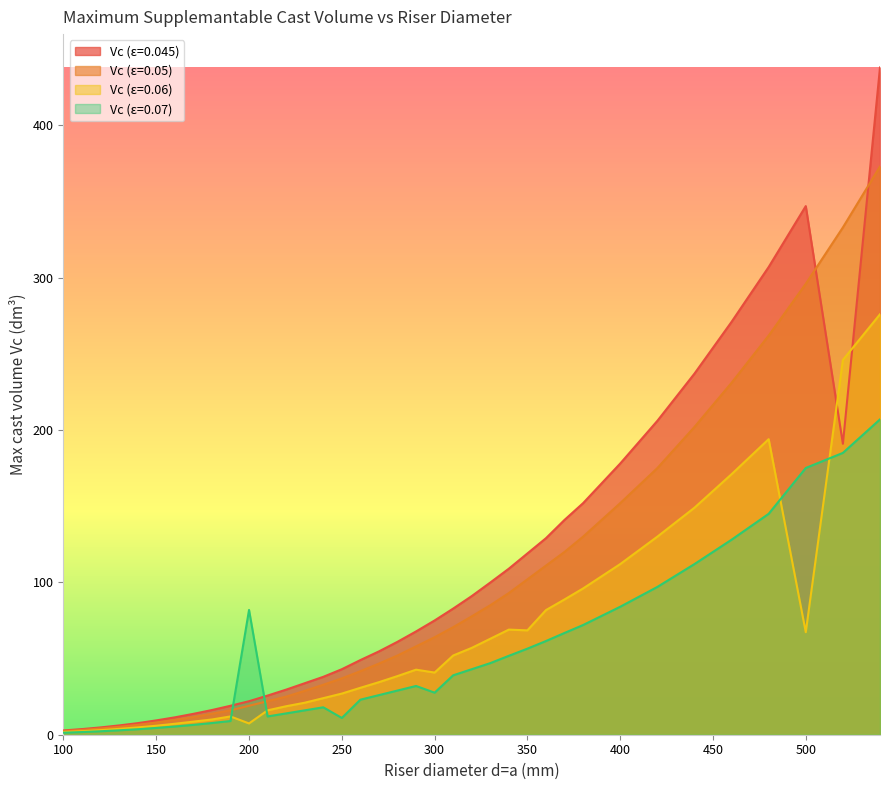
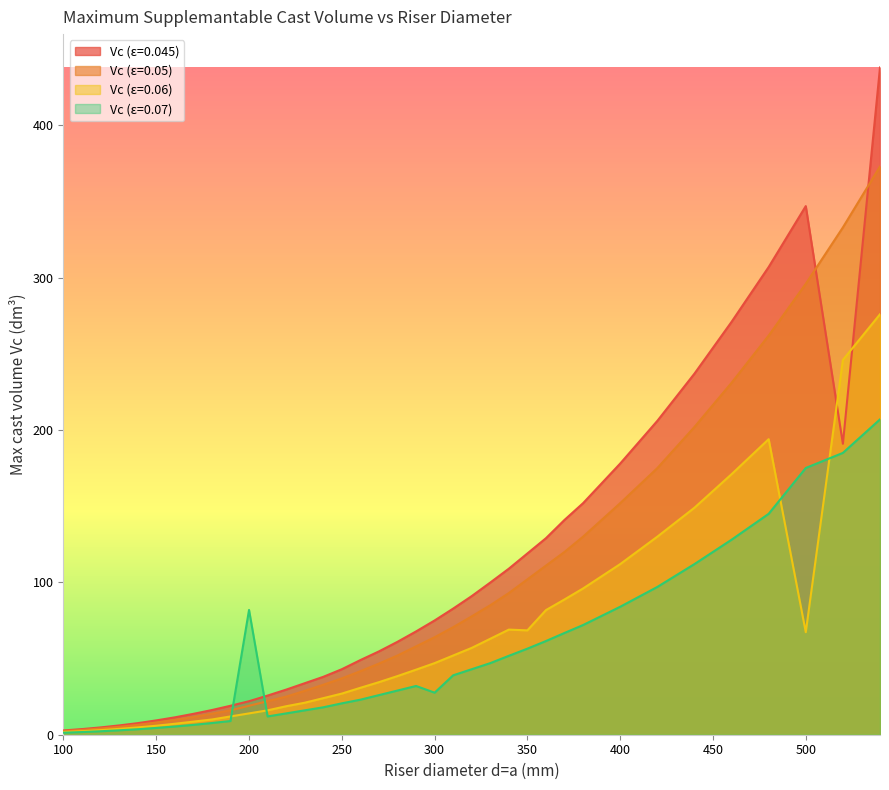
Vc (ε=0.06), 200: 7 -> 14
Vc (ε=0.07), 250: 11 -> 21
Vc (ε=0.06), 300: 41 -> 47
